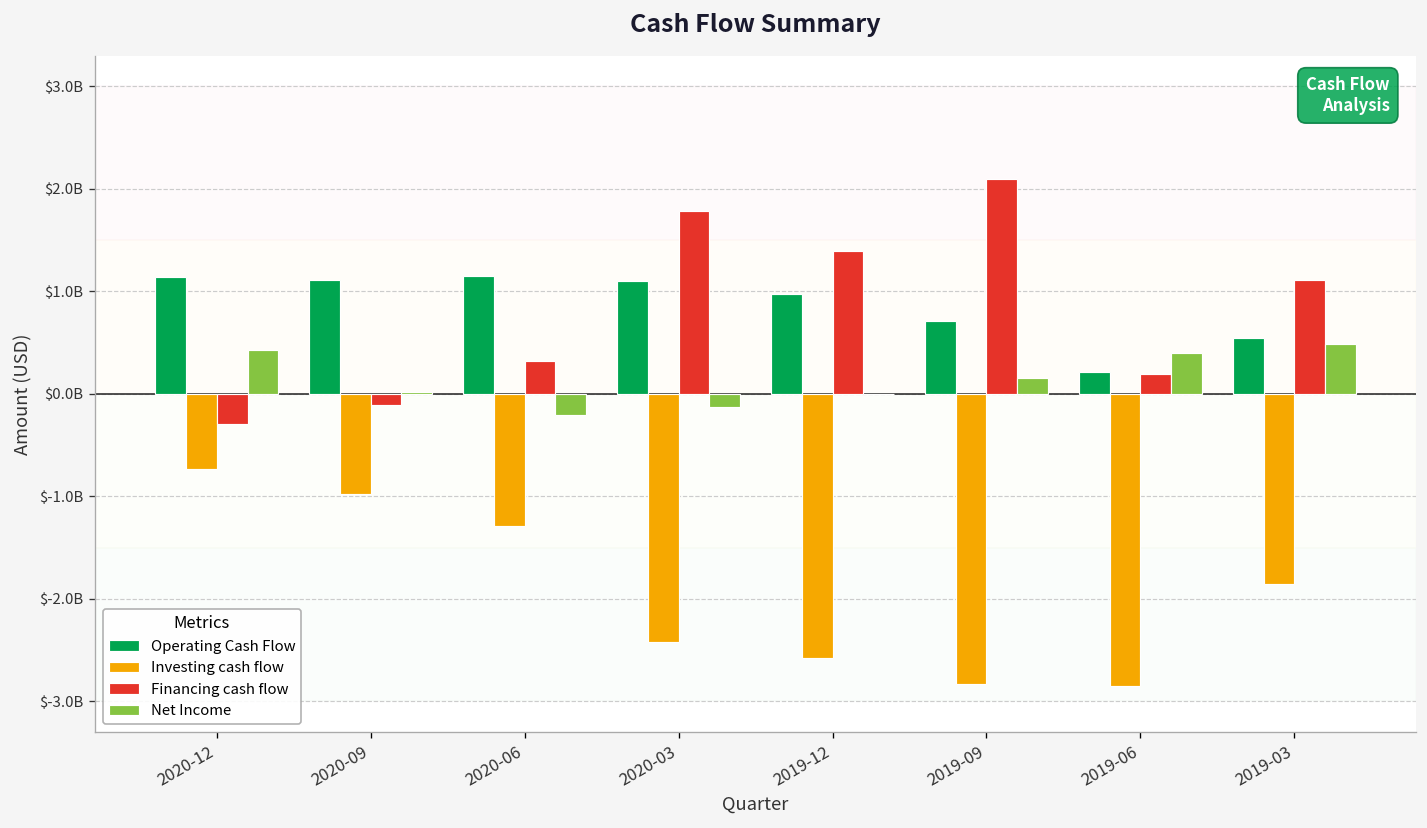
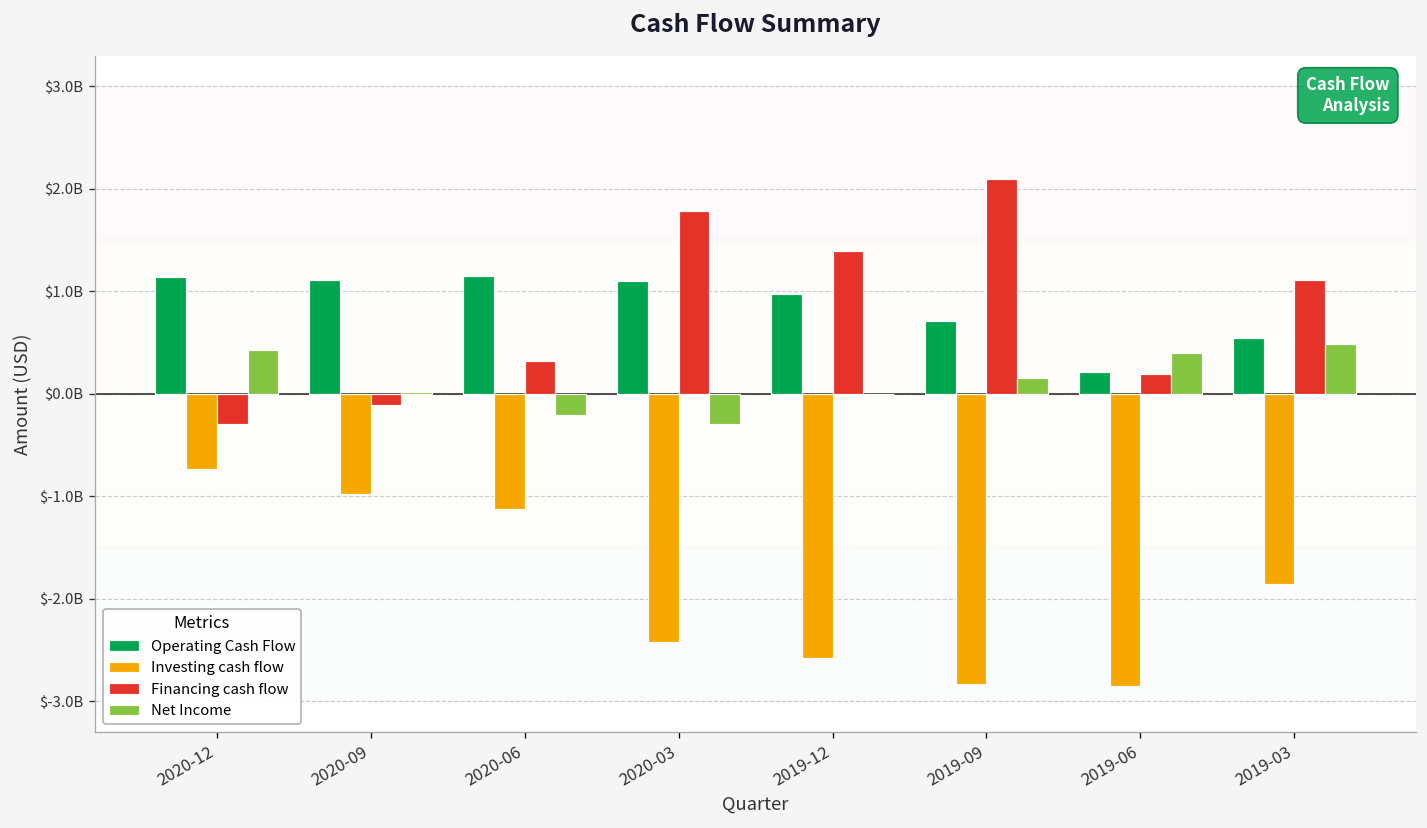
Investing cash flow, 2020-06: $-1300000000 -> $-1100000000
Net Income, 2020-03: $-100000000 -> $-300000000
